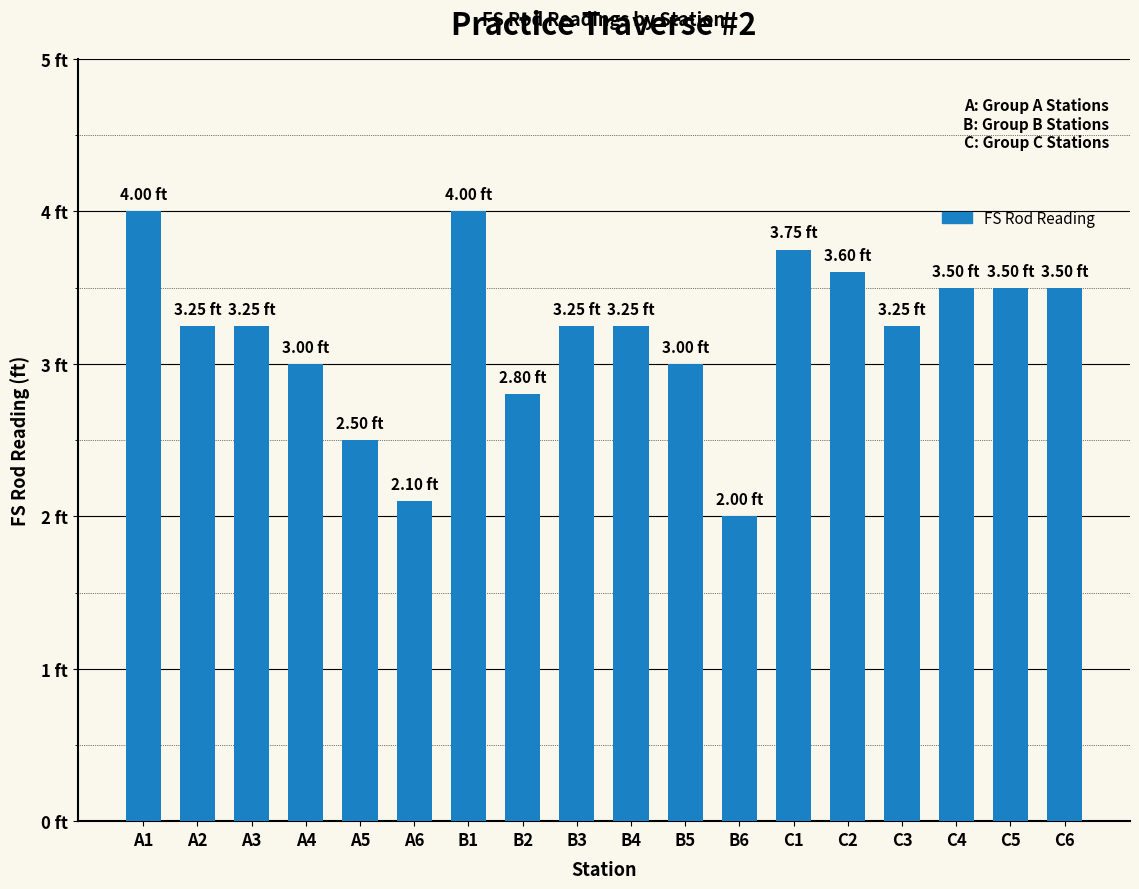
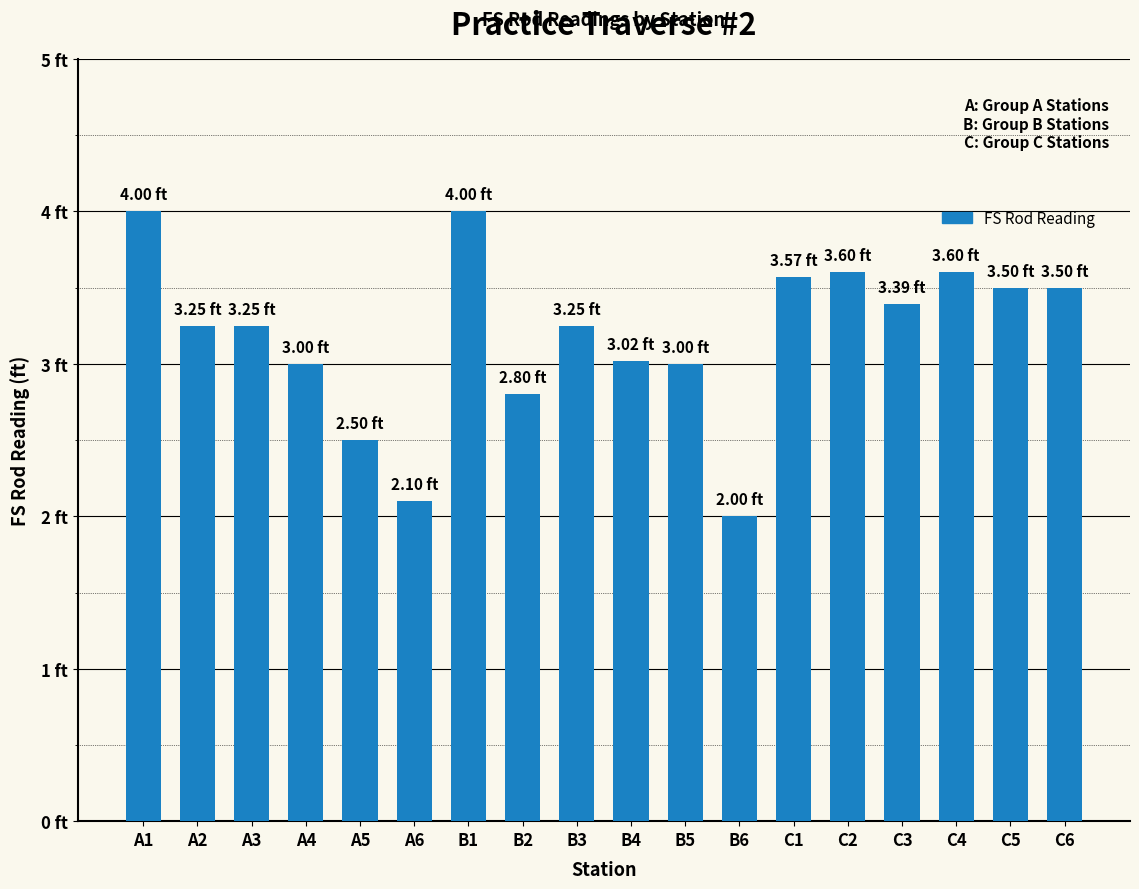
B4: 3.25 -> 3.02
C1: 3.75 -> 3.57
C3: 3.25 -> 3.39
C4: 3.50 -> 3.60
